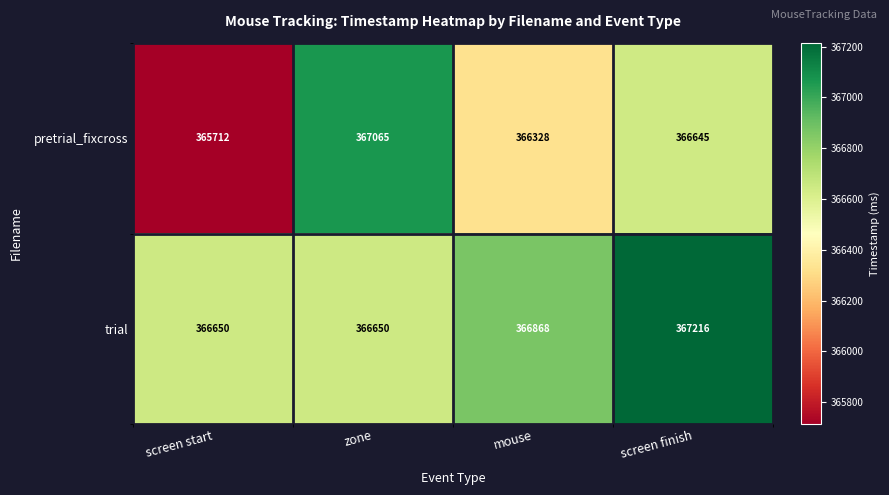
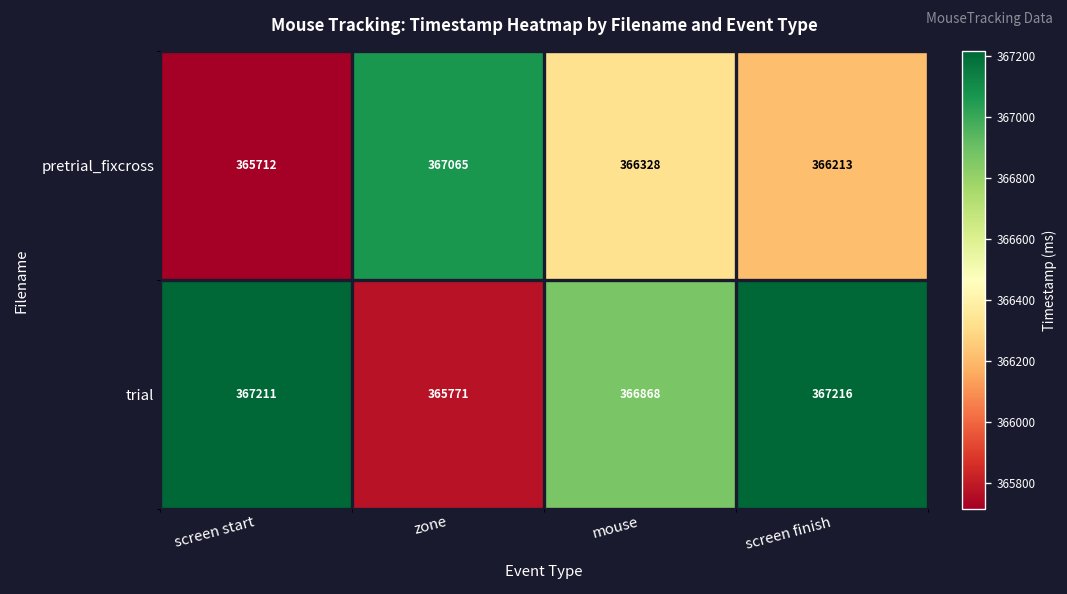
pretrial_fixcross, screen finish: 366645 -> 366213
trial, screen start: 366650 -> 367211
trial, zone: 366650 -> 365771
